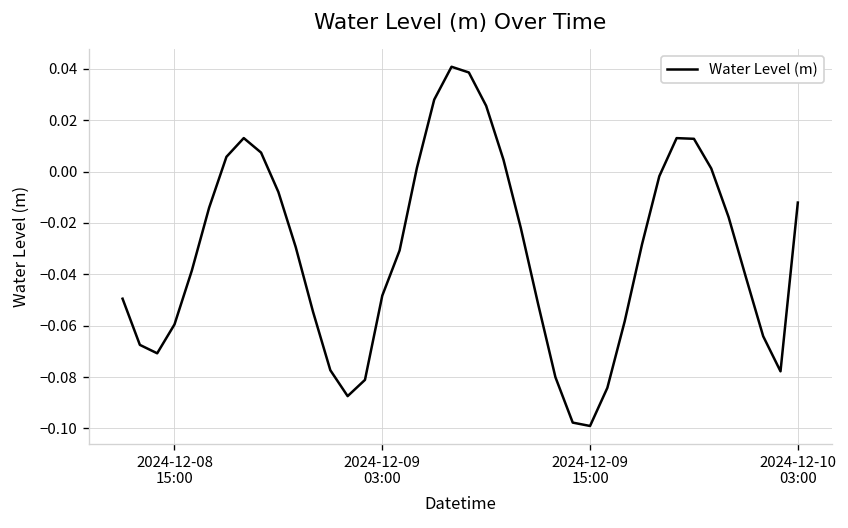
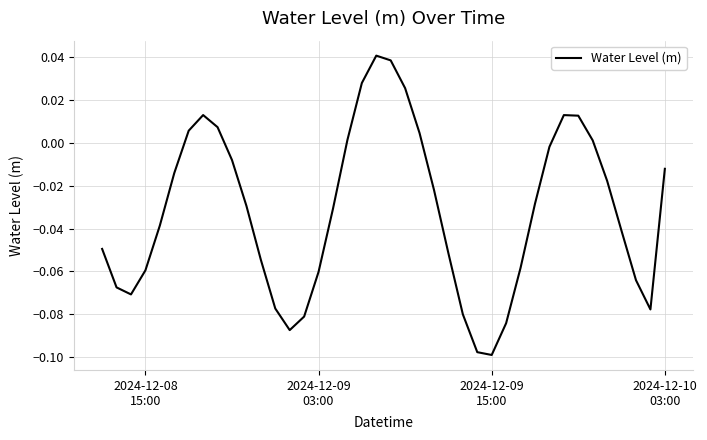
2024-12-09 03:00: -0.048 -> -0.060
